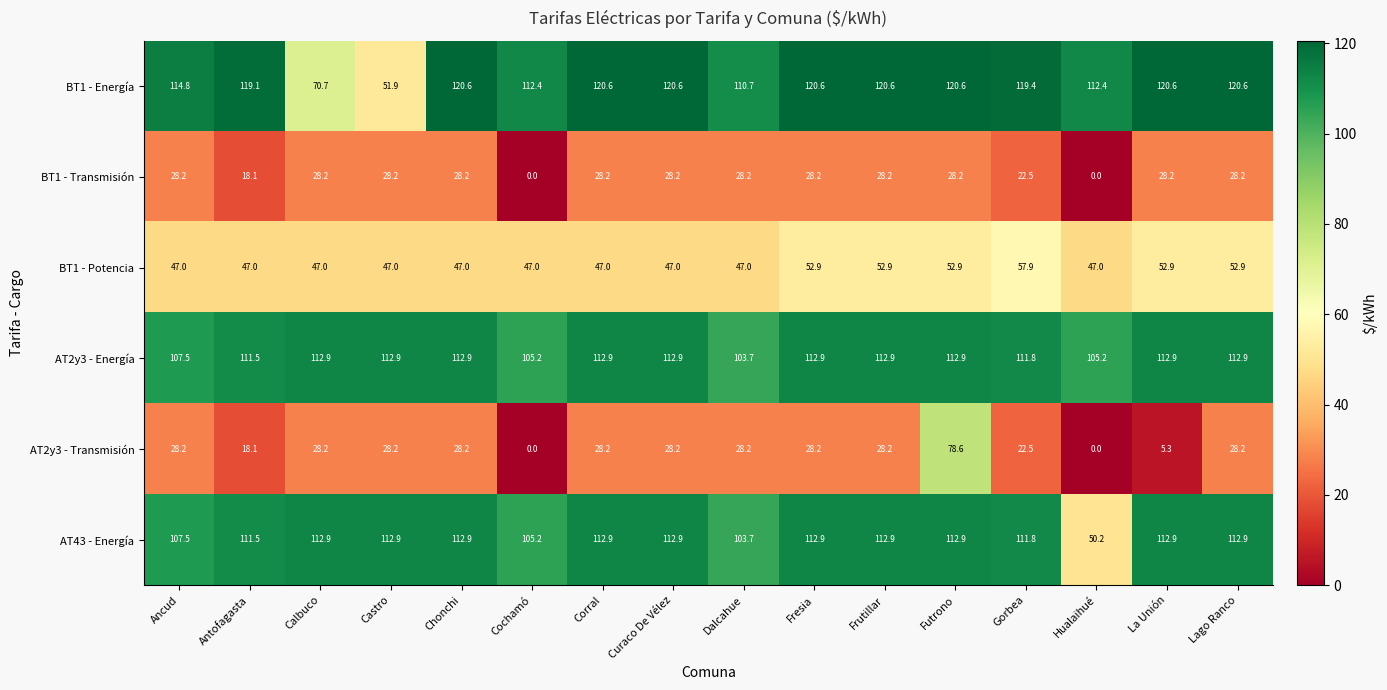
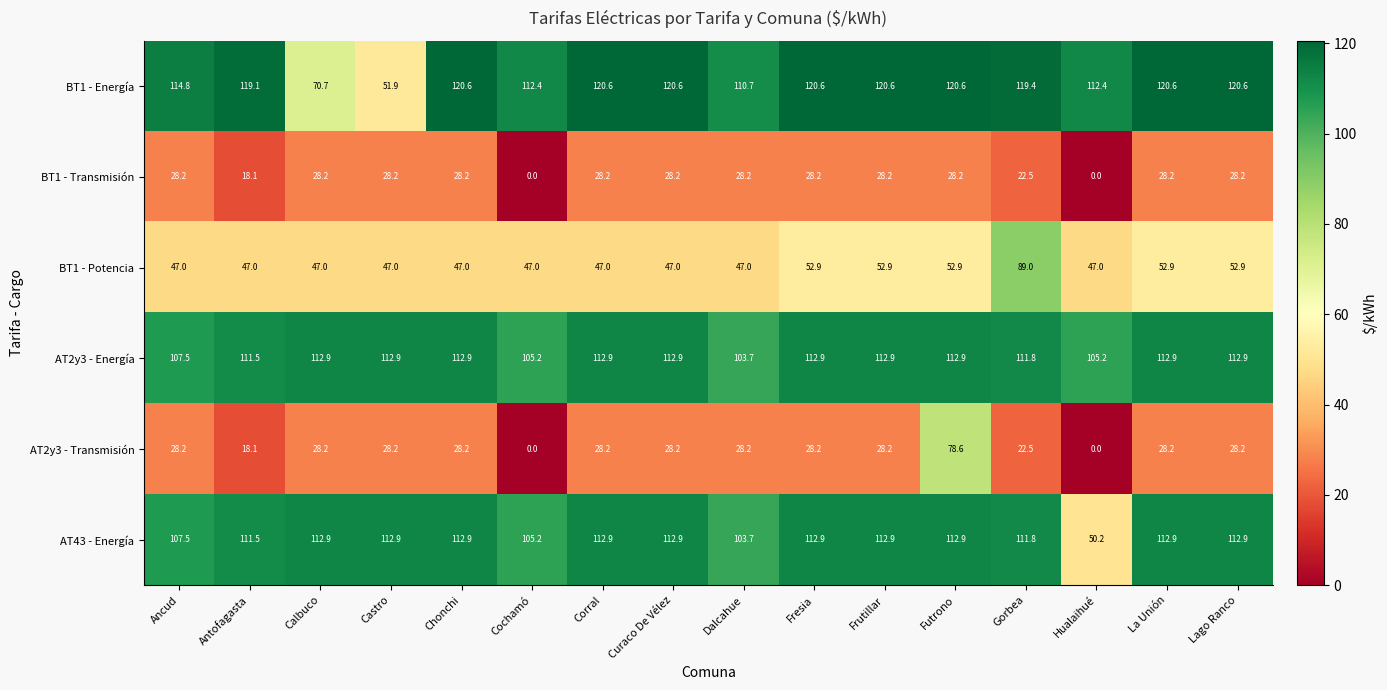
BT1 - Potencia, Gorbea: 57.9 -> 89.0
AT2y3 - Transmisión, La Unión: 5.3 -> 28.2
